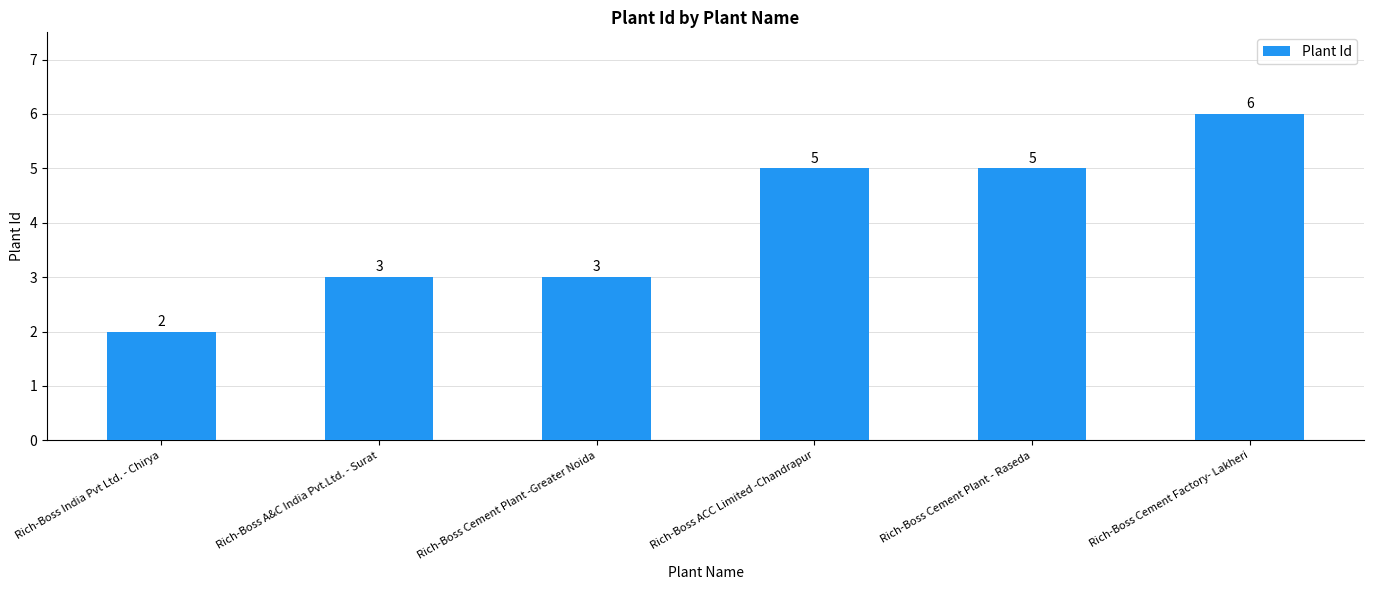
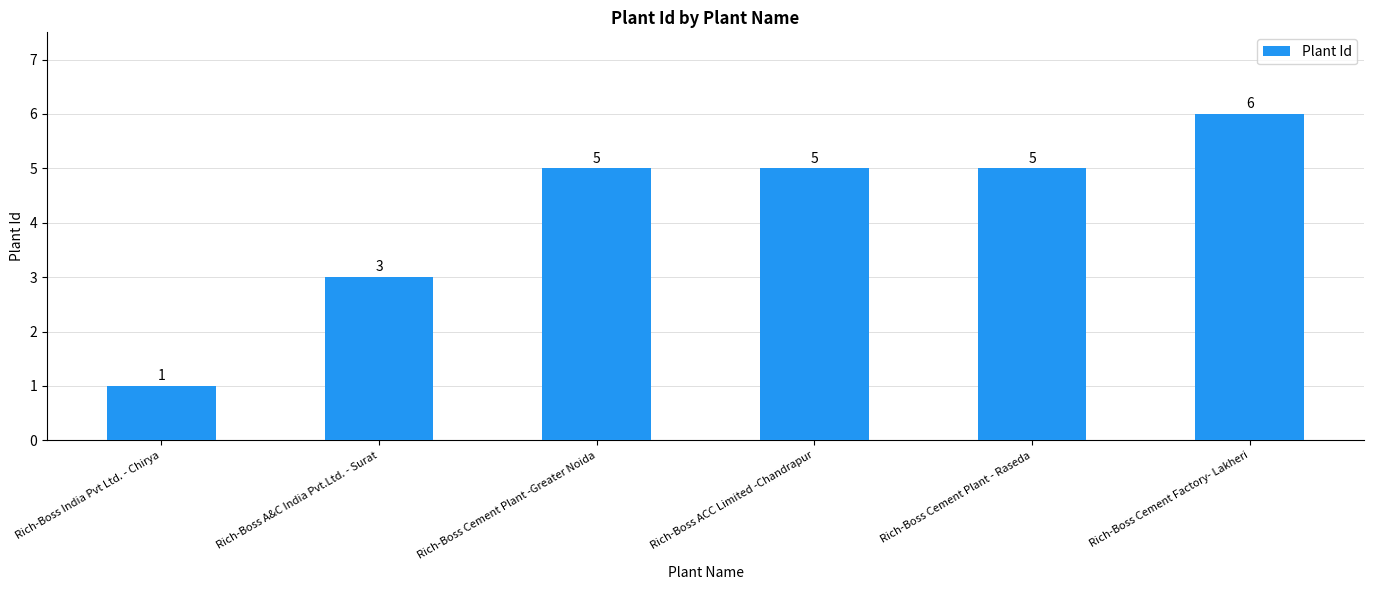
Rich-Boss India Pvt Ltd. - Chirya: 2 -> 1
Rich-Boss Cement Plant -Greater Noida: 3 -> 5
